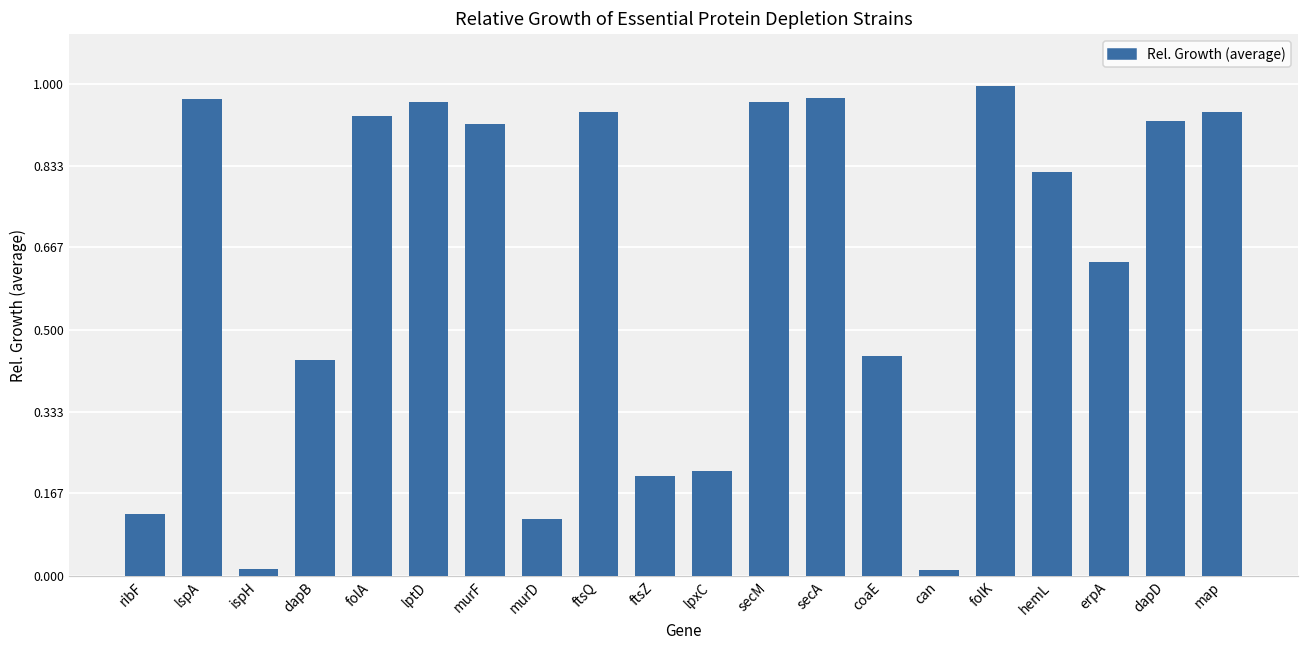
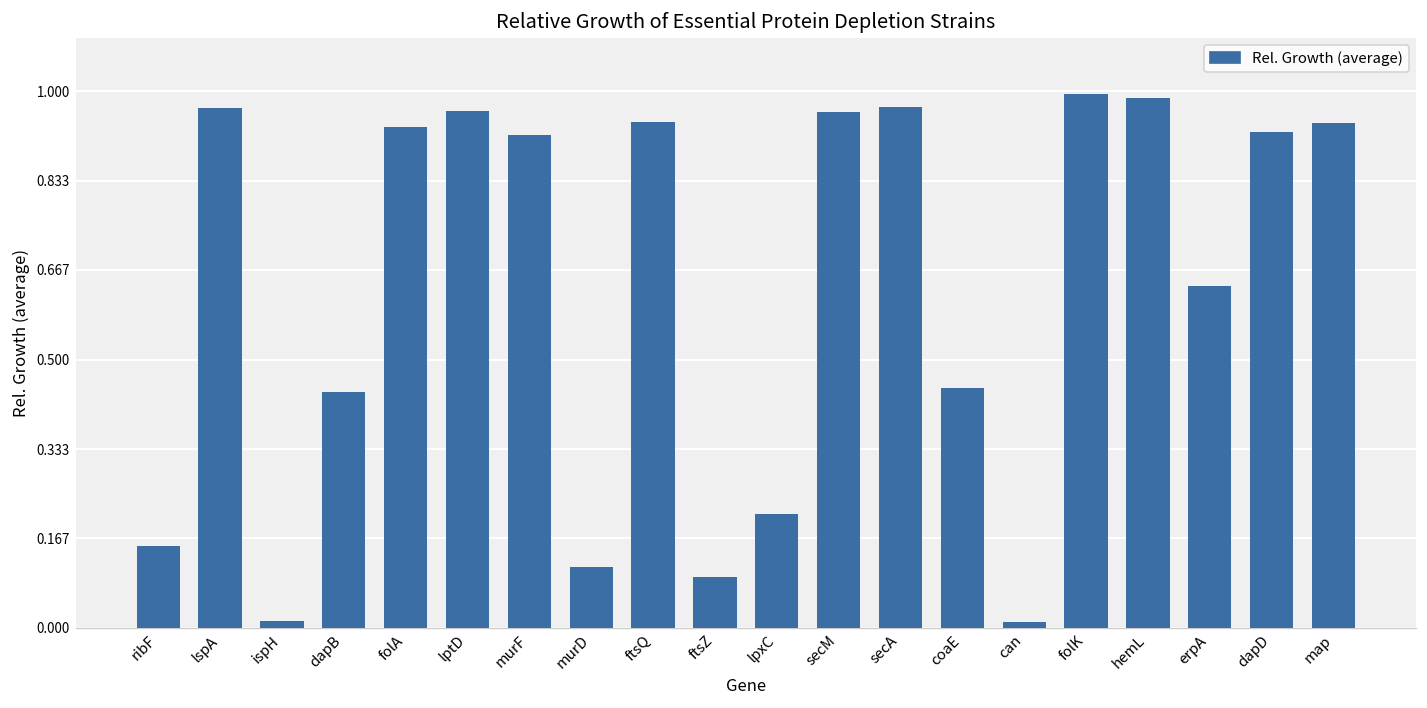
ribF: 0.13 -> 0.15
ftsZ: 0.20 -> 0.10
hemL: 0.82 -> 0.99
